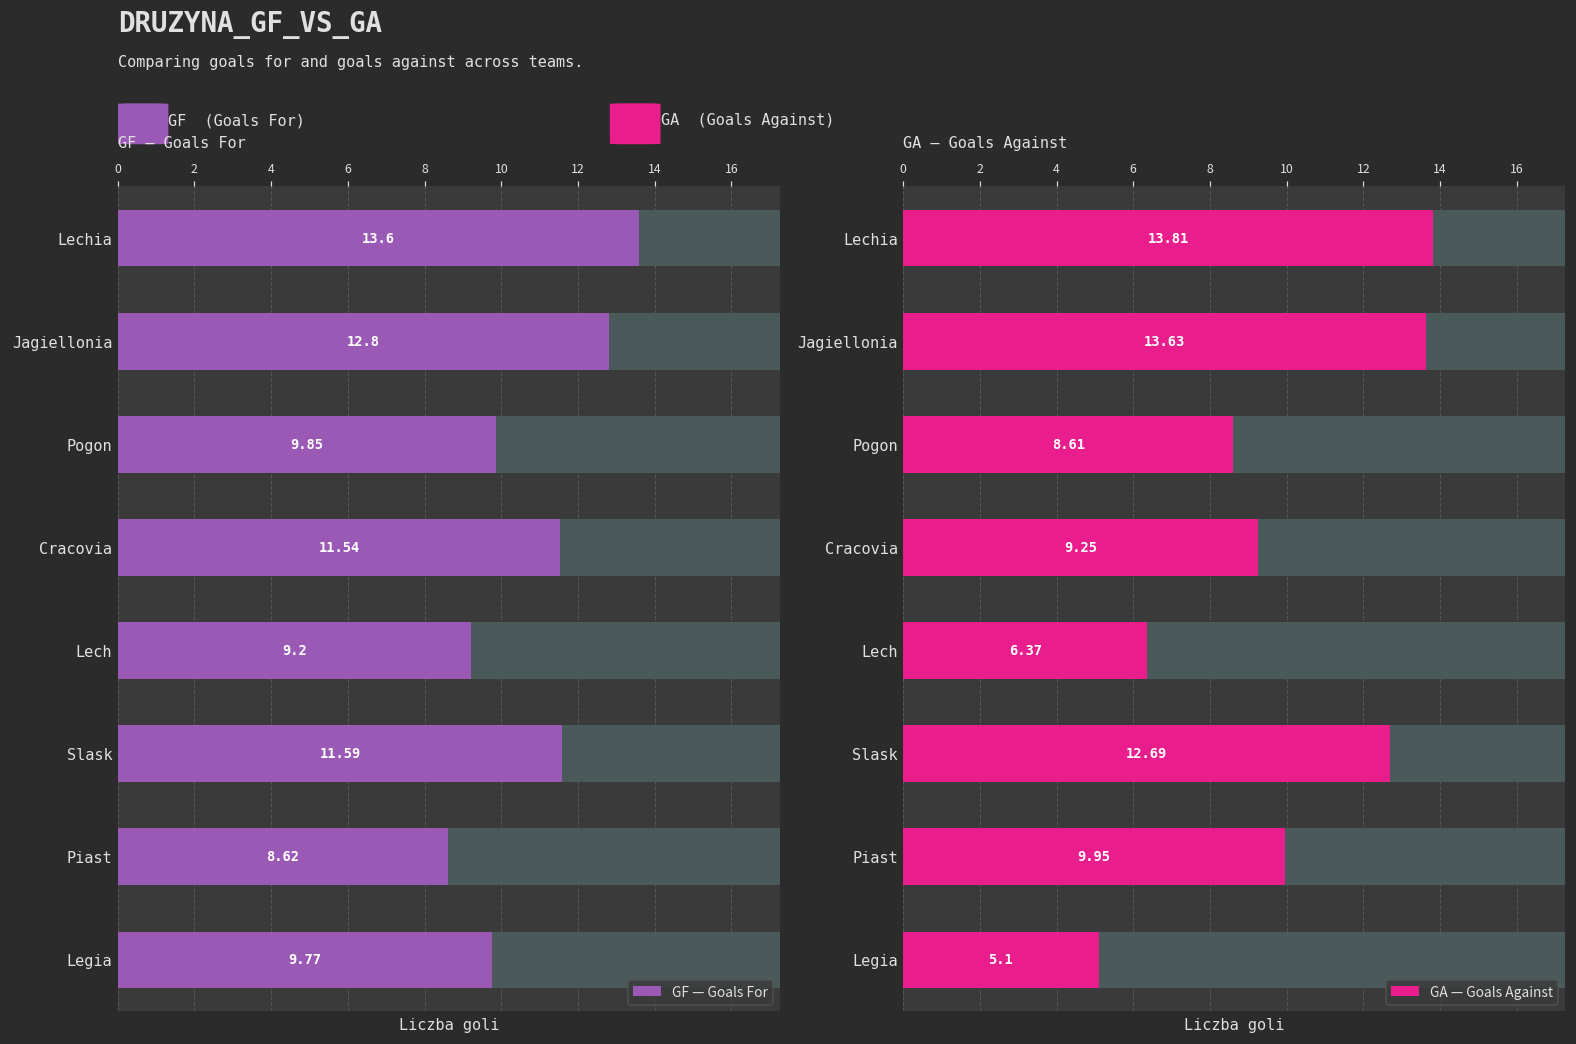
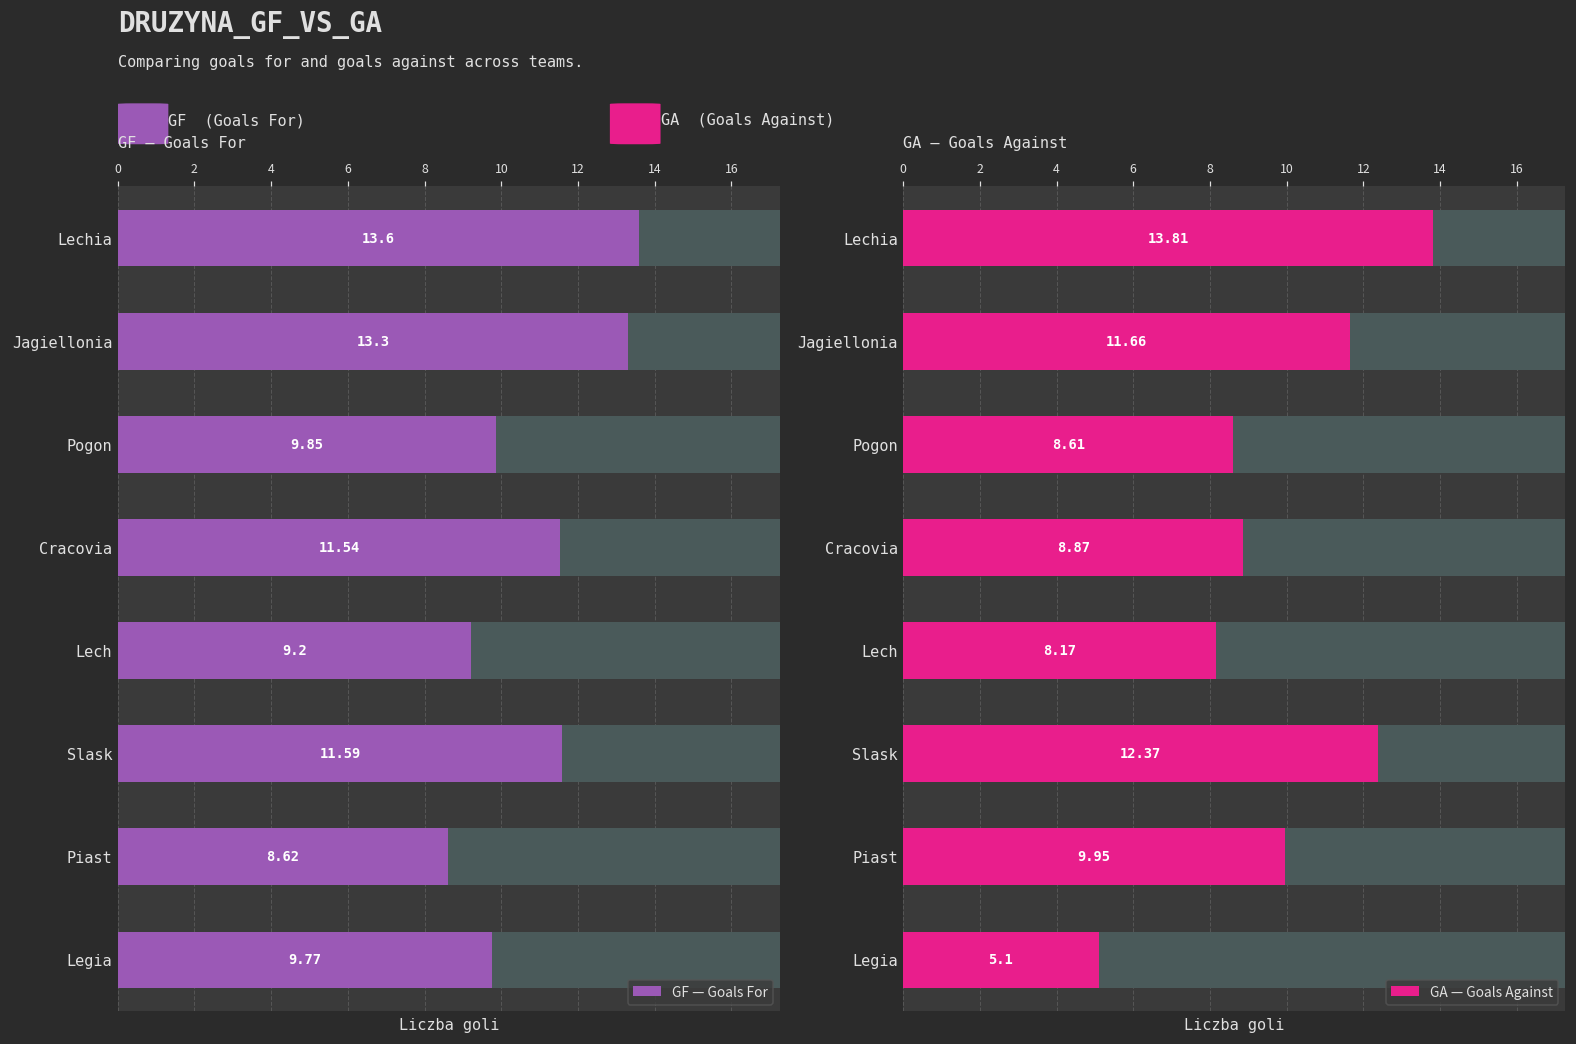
GF — Goals For, GF — Goals For, Jagiellonia: 12.8 -> 13.3
GA — Goals Against, GA — Goals Against, Jagiellonia: 13.63 -> 11.66
GA — Goals Against, GA — Goals Against, Cracovia: 9.25 -> 8.87
GA — Goals Against, GA — Goals Against, Lech: 6.37 -> 8.17
GA — Goals Against, GA — Goals Against, Slask: 12.69 -> 12.37
